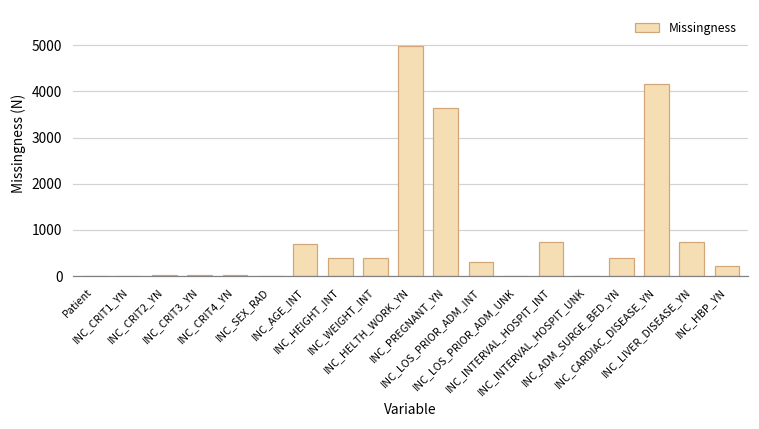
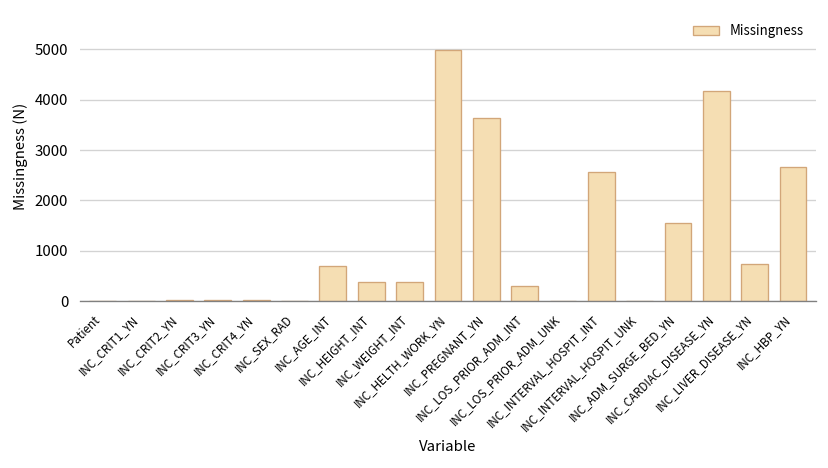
INC_INTERVAL_HOSPIT_INT: 700 -> 2600
INC_ADM_SURGE_BED_YN: 400 -> 1500
INC_HBP_YN: 200 -> 2700
